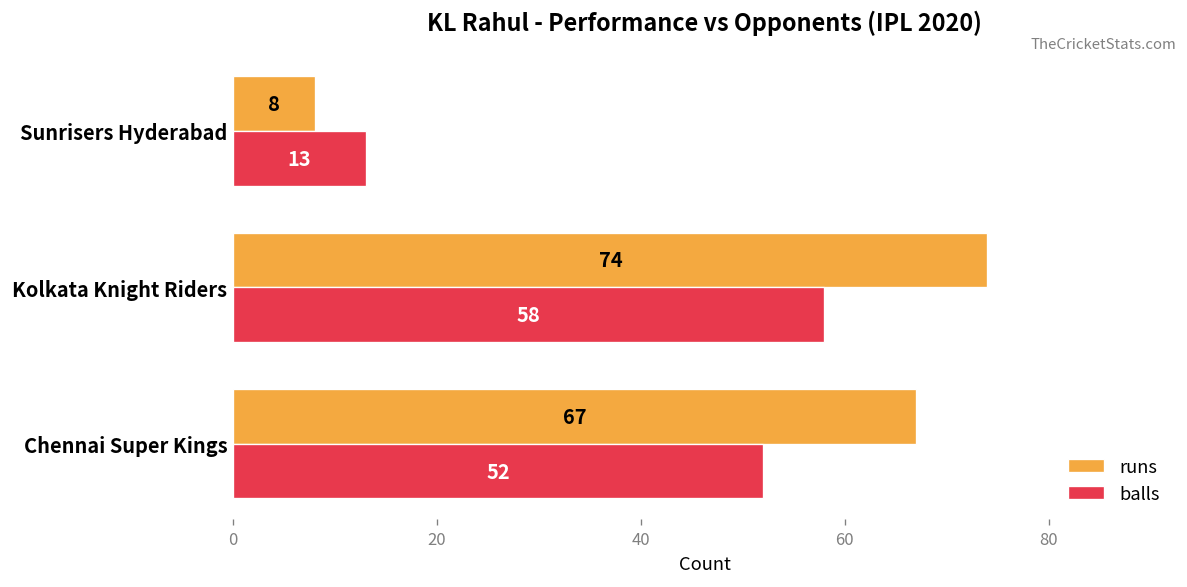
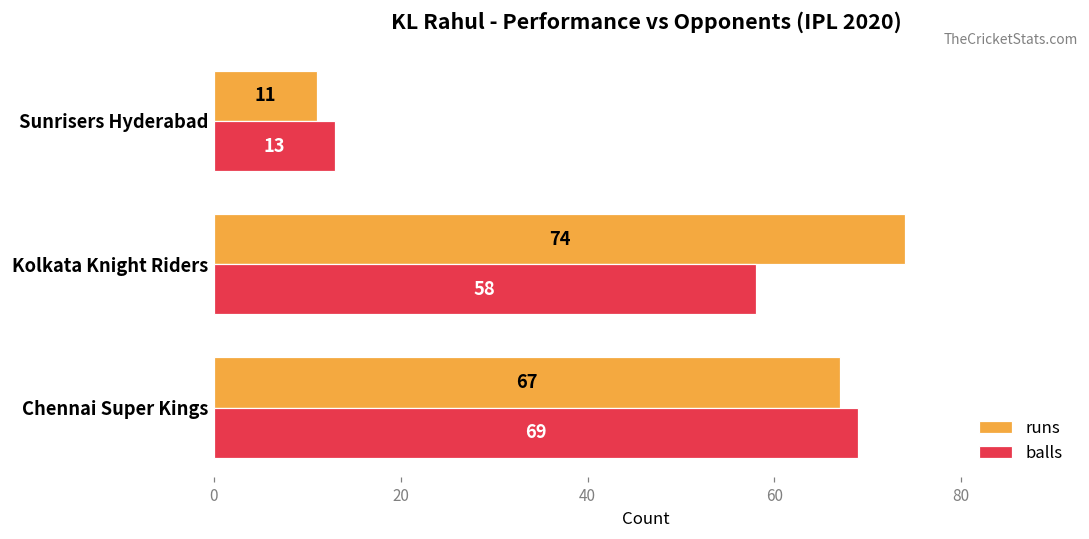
runs, Sunrisers Hyderabad: 8 -> 11
balls, Chennai Super Kings: 52 -> 69
